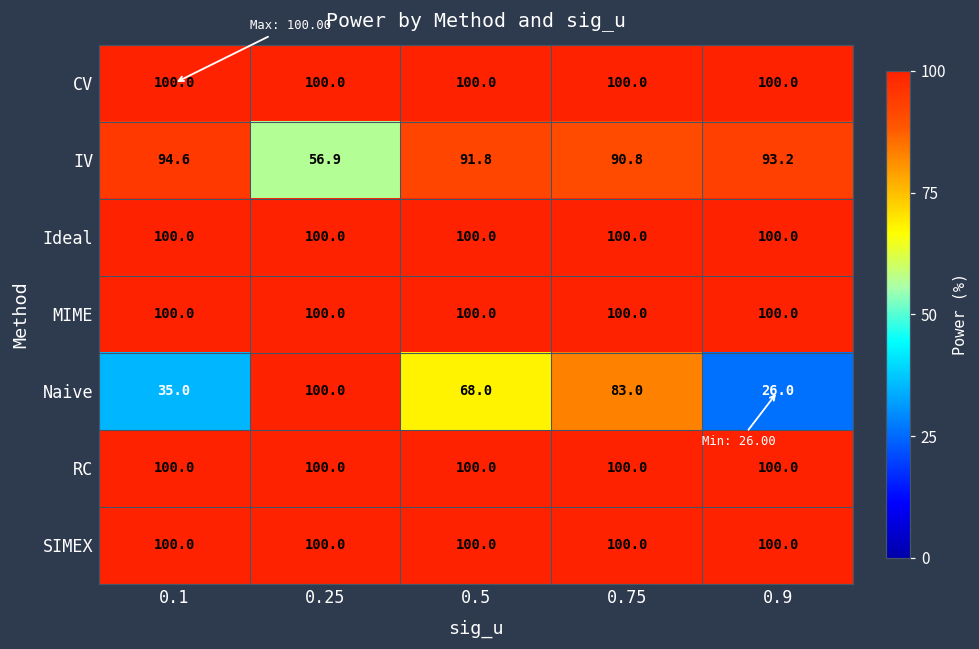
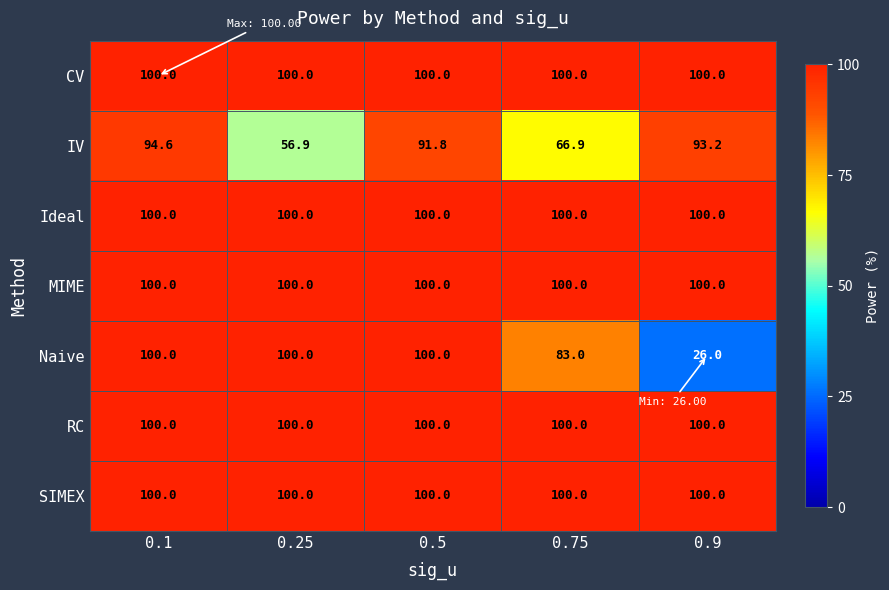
IV, 0.75: 90.8 -> 66.9
Naive, 0.1: 35.0 -> 100.0
Naive, 0.5: 68.0 -> 100.0
